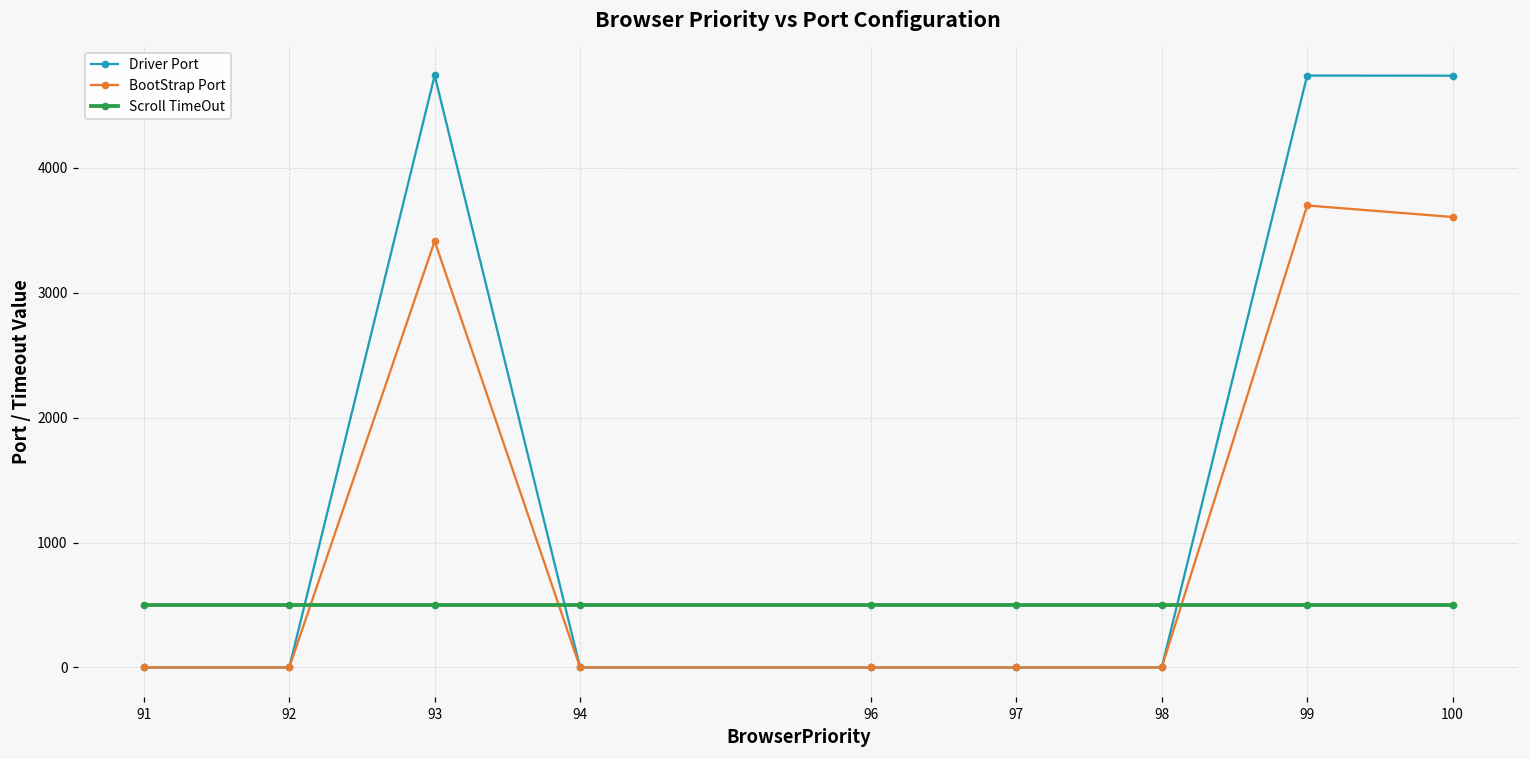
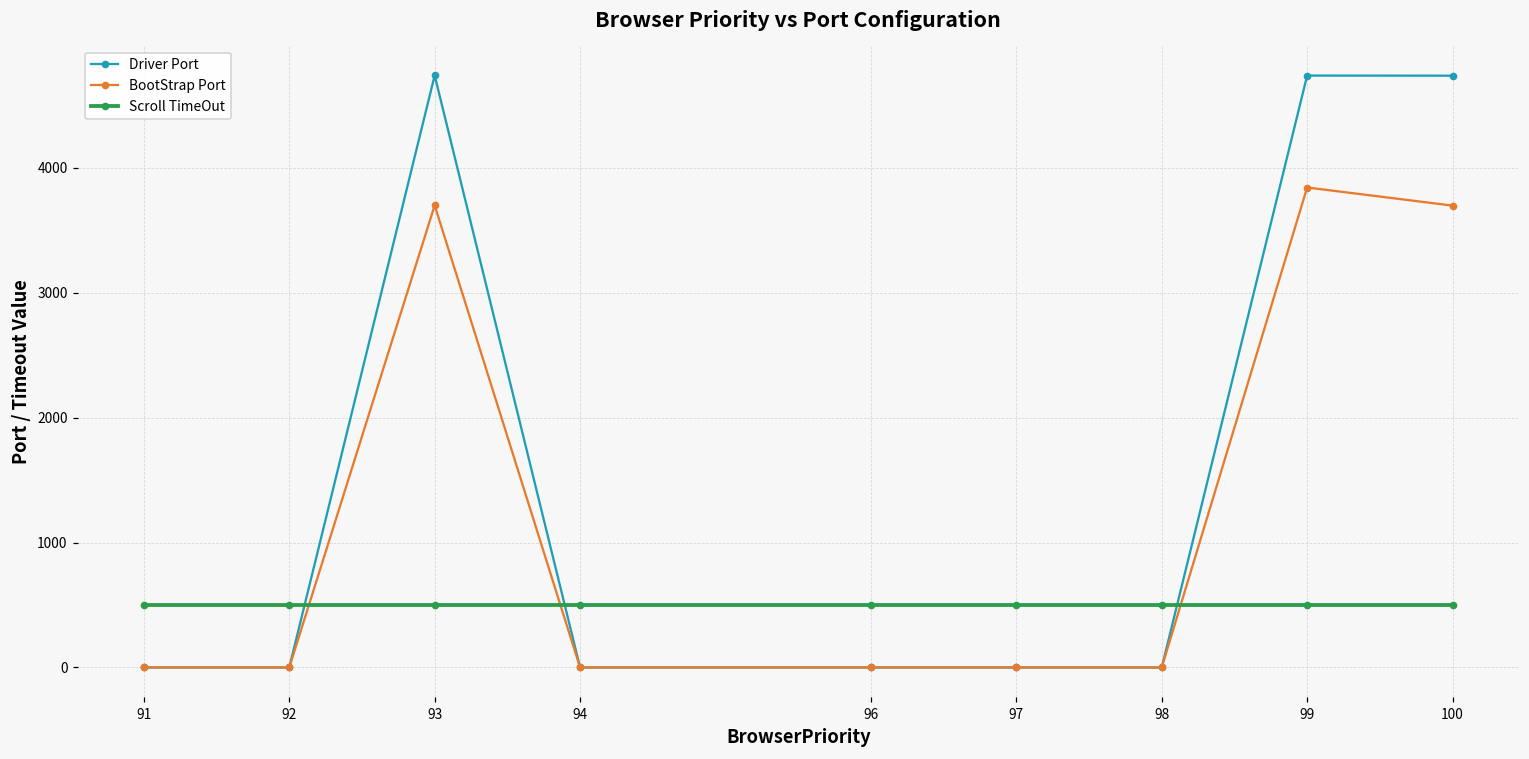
BootStrap Port, 93: 3410 -> 3700
BootStrap Port, 99: 3700 -> 3840
BootStrap Port, 100: 3610 -> 3700
